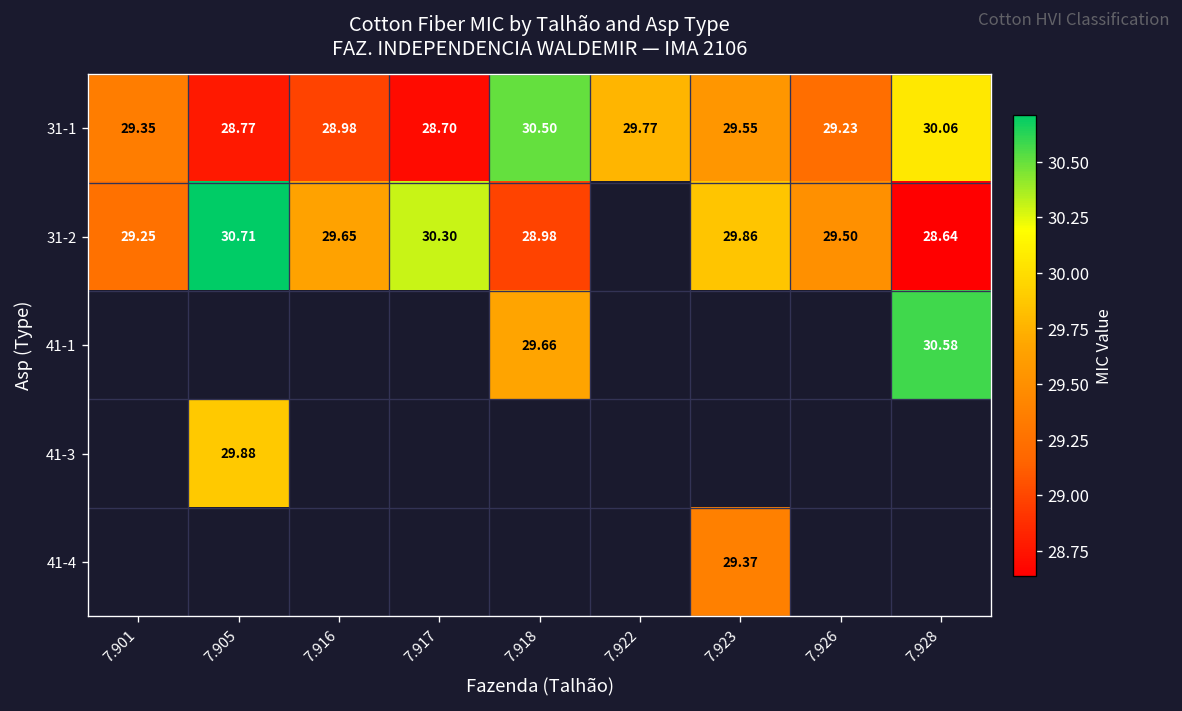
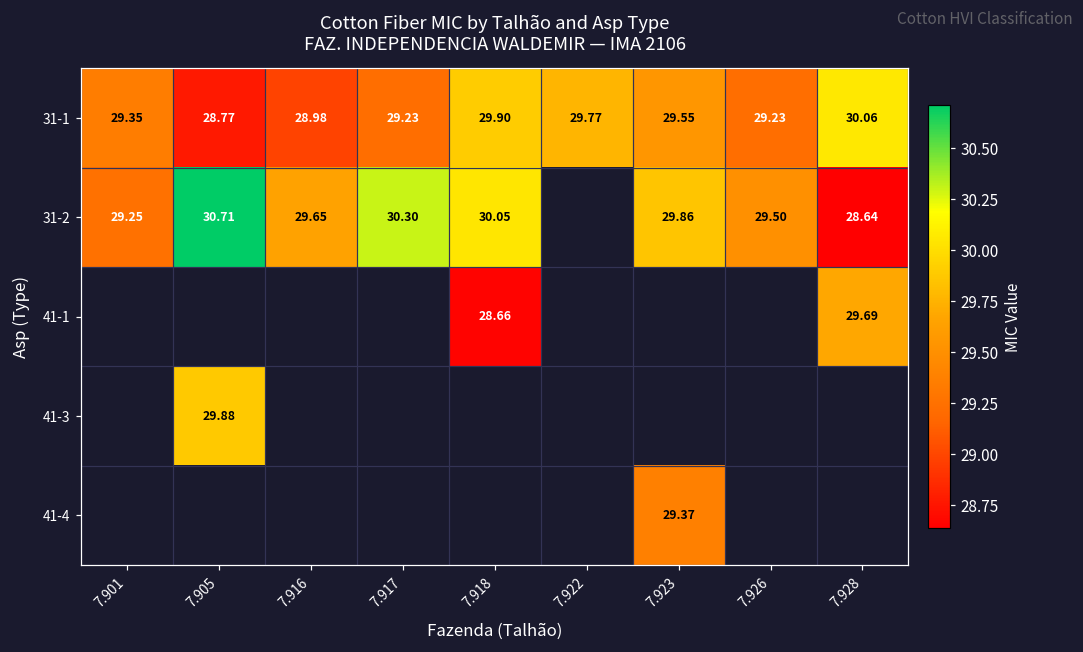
31-1, 7.917: 28.70 -> 29.23
31-1, 7.918: 30.50 -> 29.90
31-2, 7.918: 28.98 -> 30.05
41-1, 7.918: 29.66 -> 28.66
41-1, 7.928: 30.58 -> 29.69
